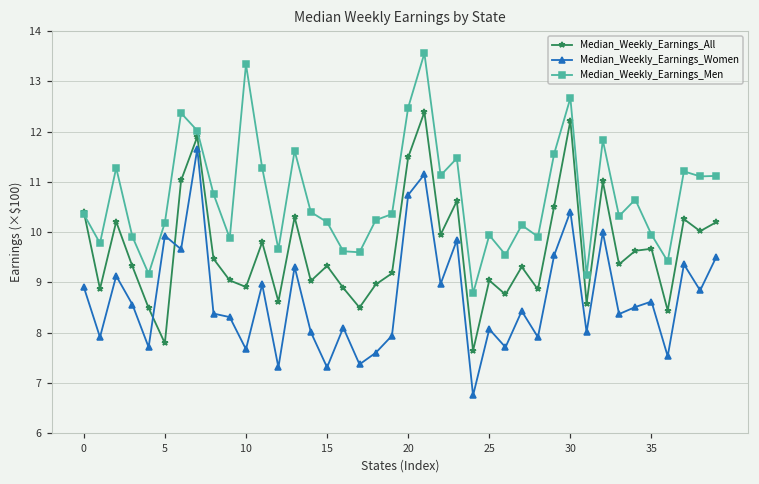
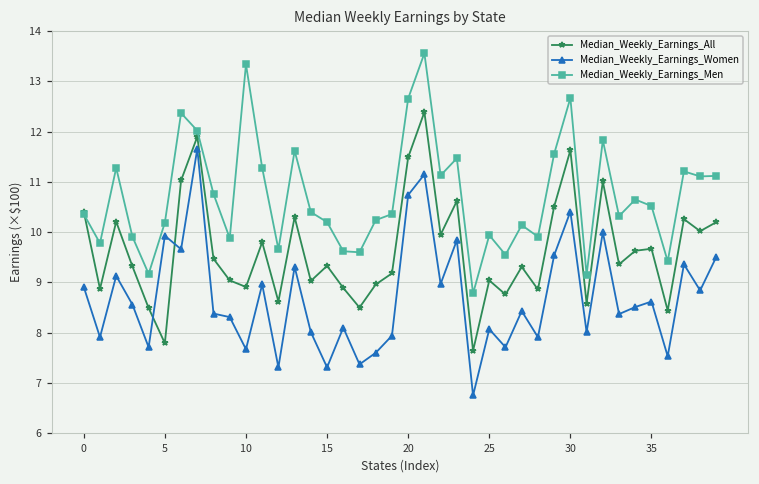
Median_Weekly_Earnings_Men, 20: 12.5 -> 12.7
Median_Weekly_Earnings_All, 30: 12.2 -> 11.6
Median_Weekly_Earnings_Men, 35: 10.0 -> 10.5
